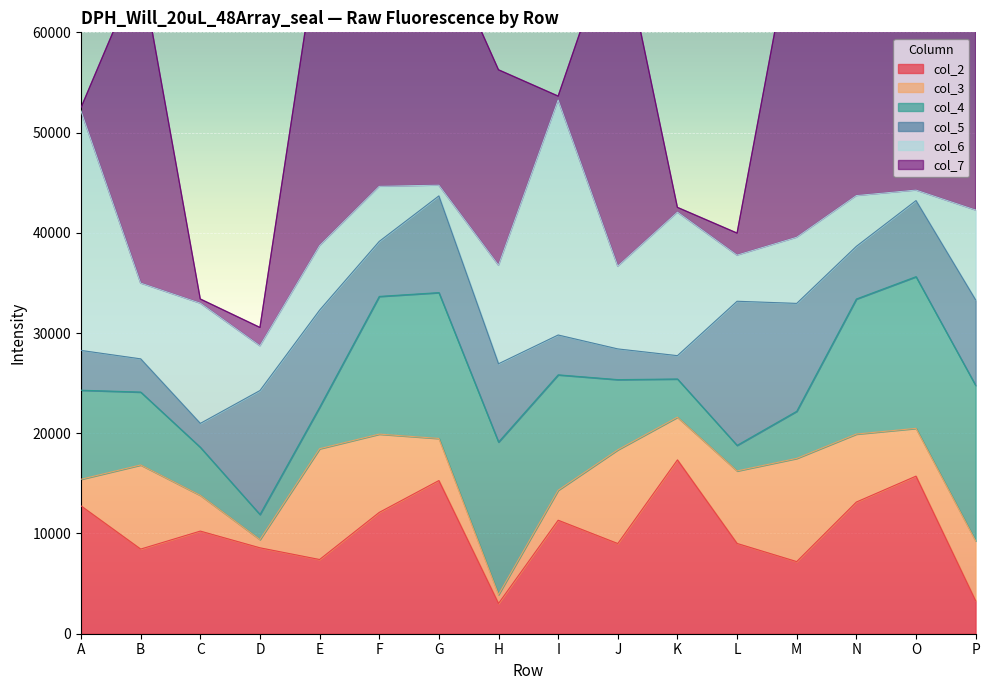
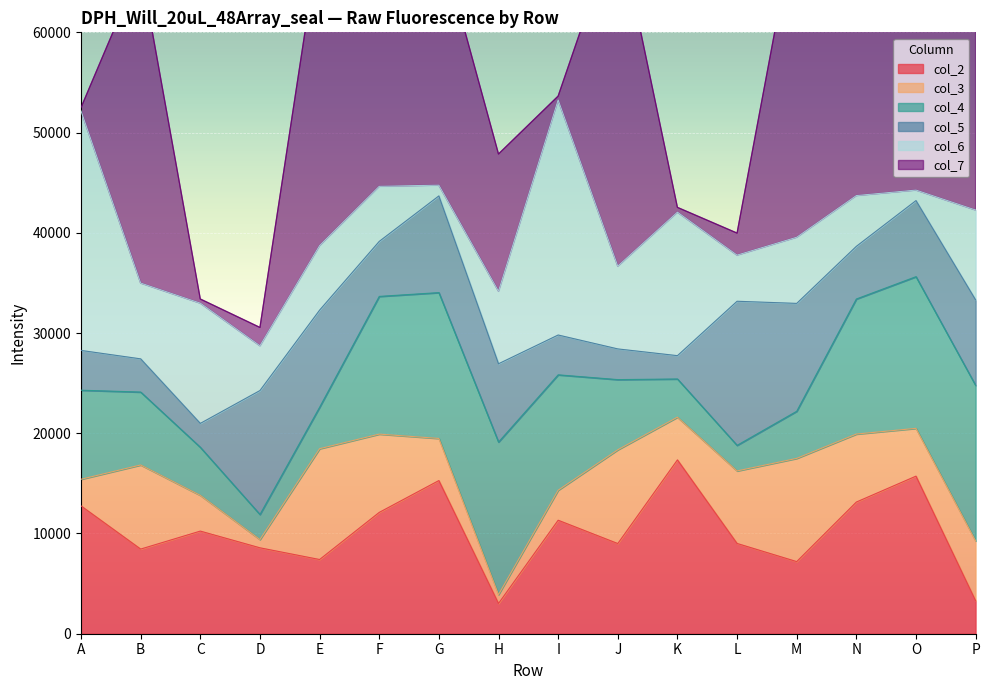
col_6, H: 9800 -> 7200
col_7, H: 19500 -> 13700
